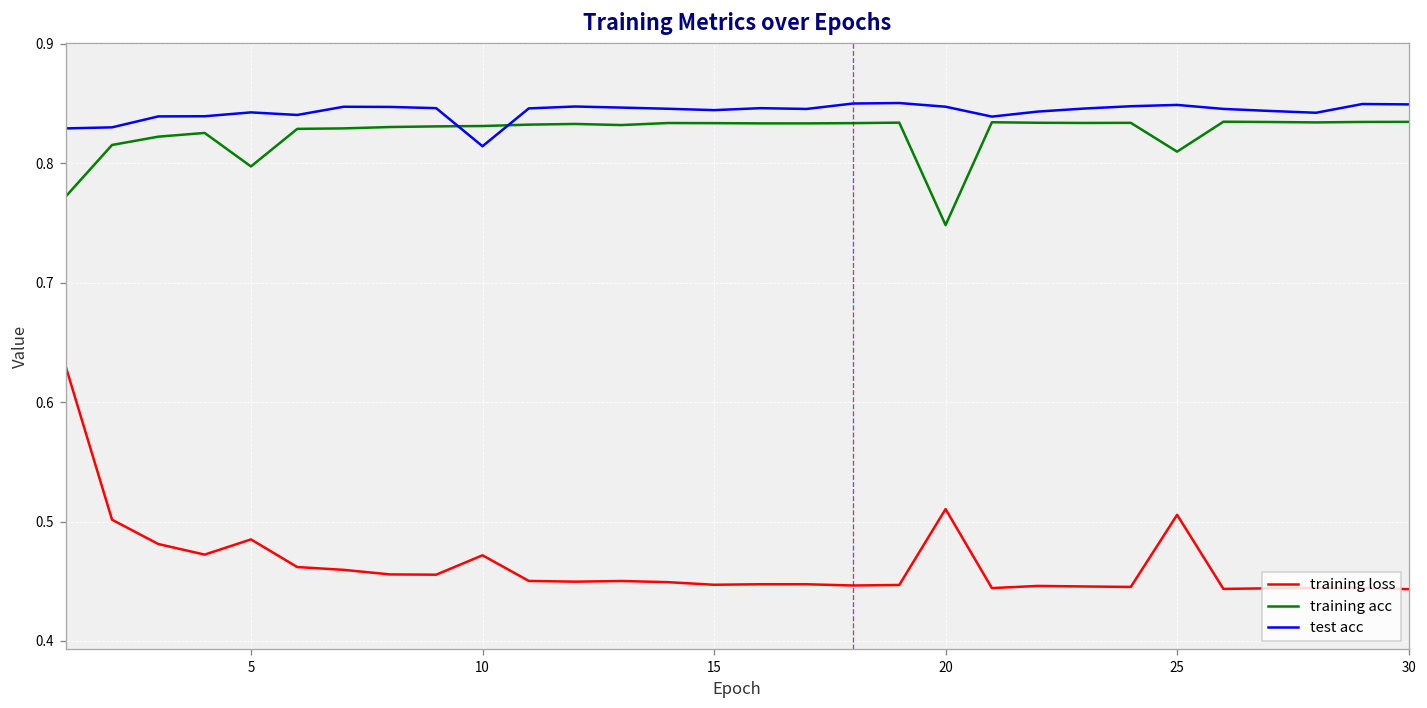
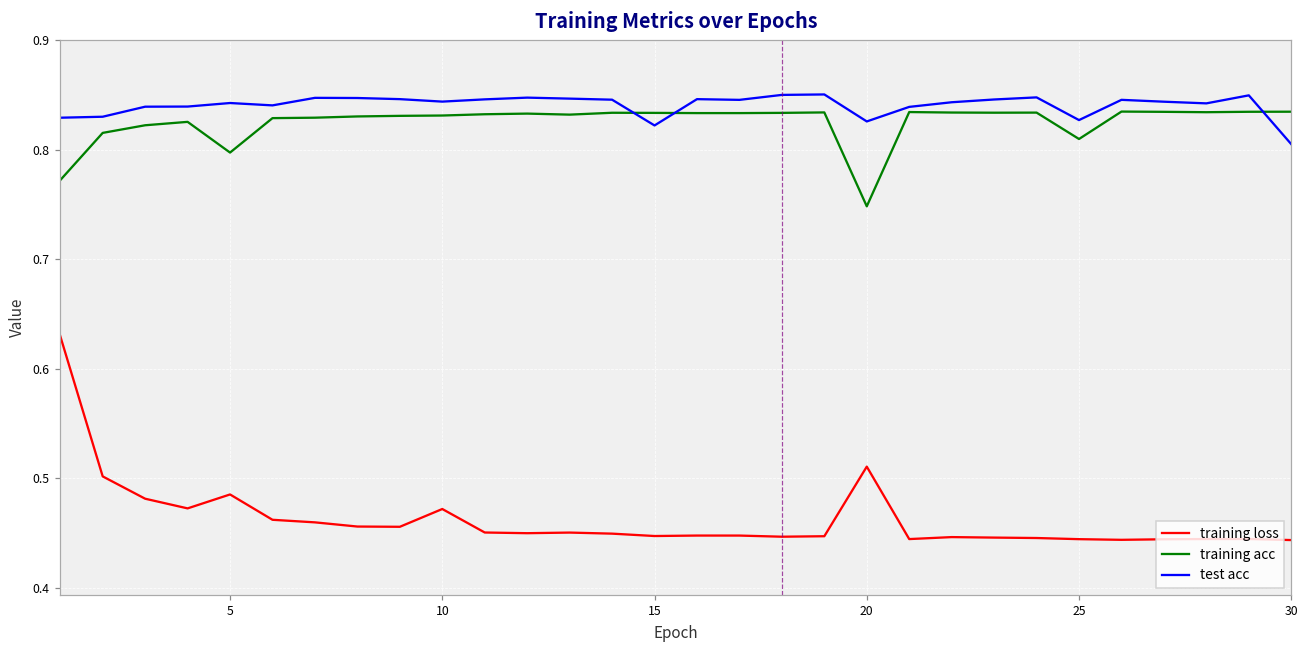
test acc, 10: 0.81 -> 0.84
test acc, 15: 0.84 -> 0.82
test acc, 20: 0.85 -> 0.83
training loss, 25: 0.51 -> 0.44
test acc, 25: 0.85 -> 0.83
test acc, 30: 0.85 -> 0.81
